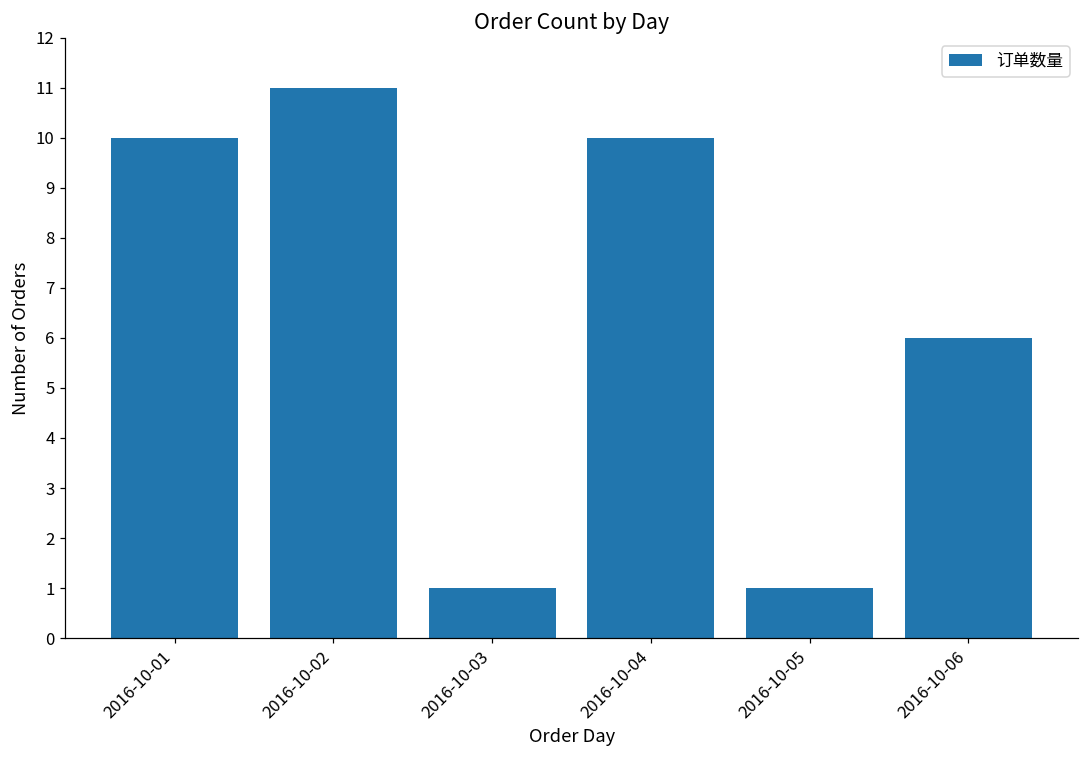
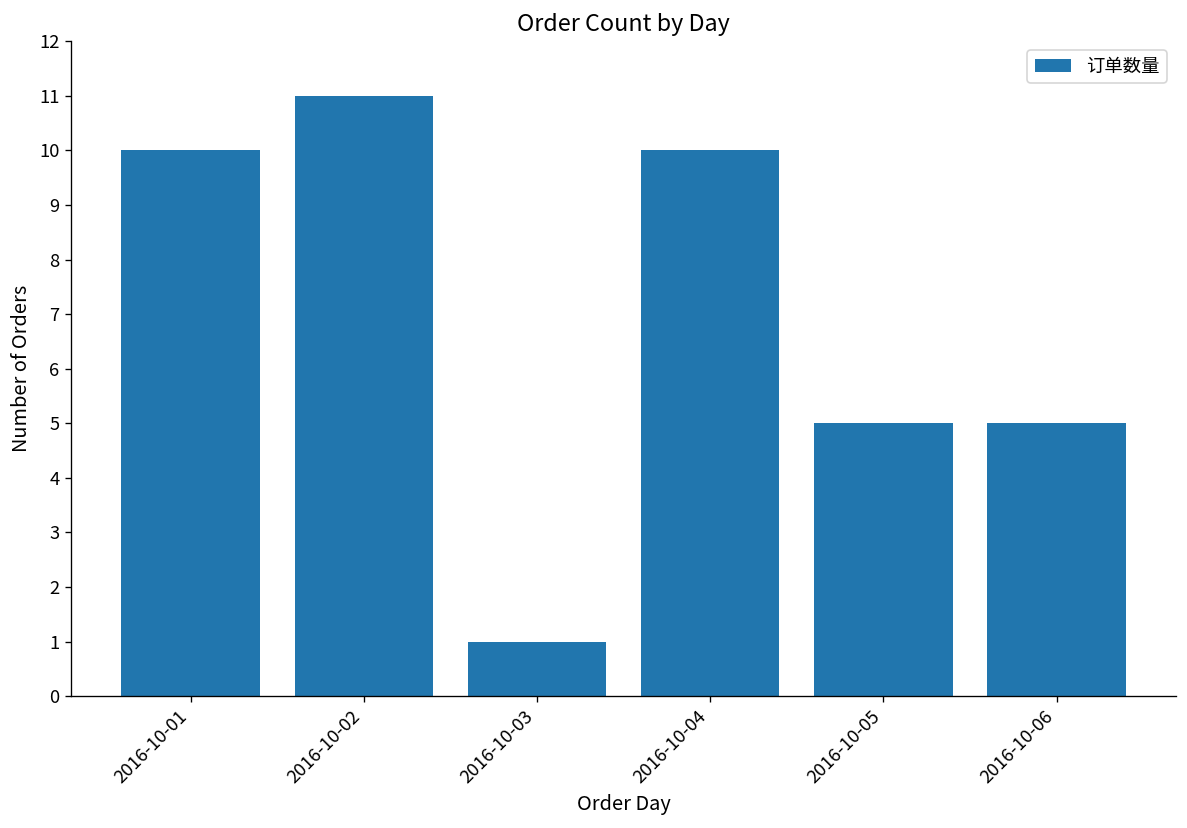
2016-10-05: 1 -> 5
2016-10-06: 6 -> 5
